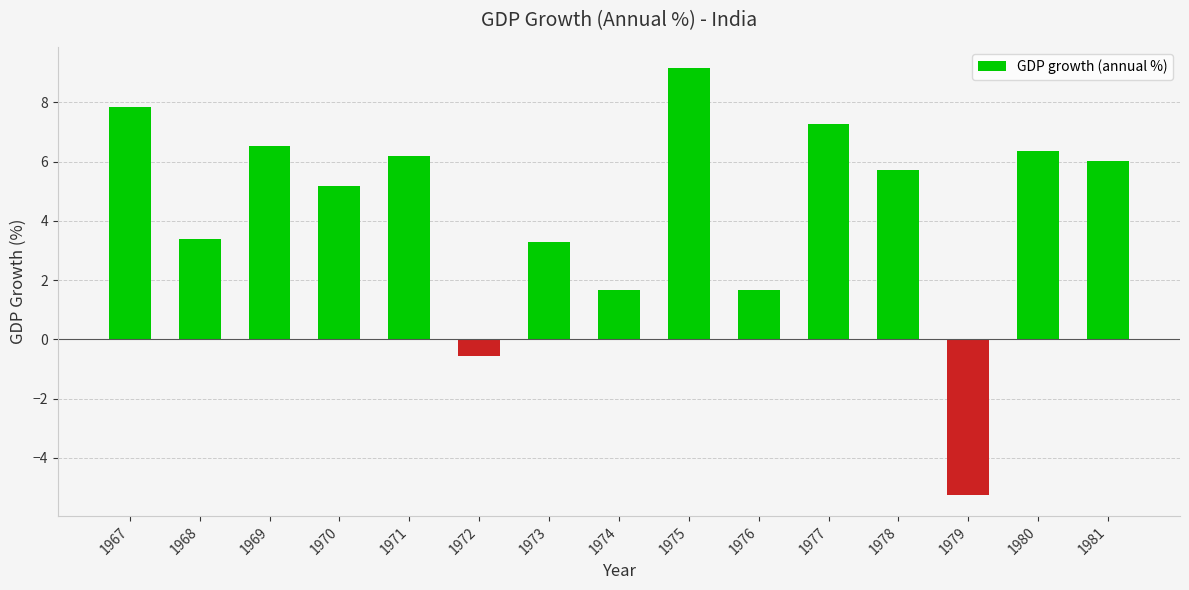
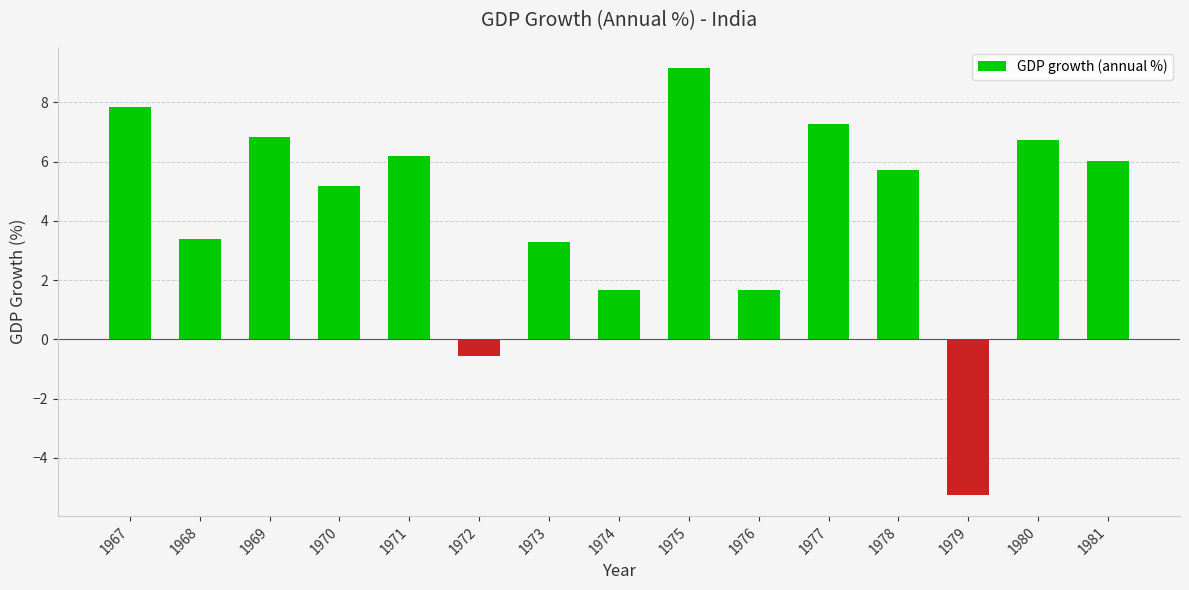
1969: 6.5 -> 6.8
1980: 6.4 -> 6.7
